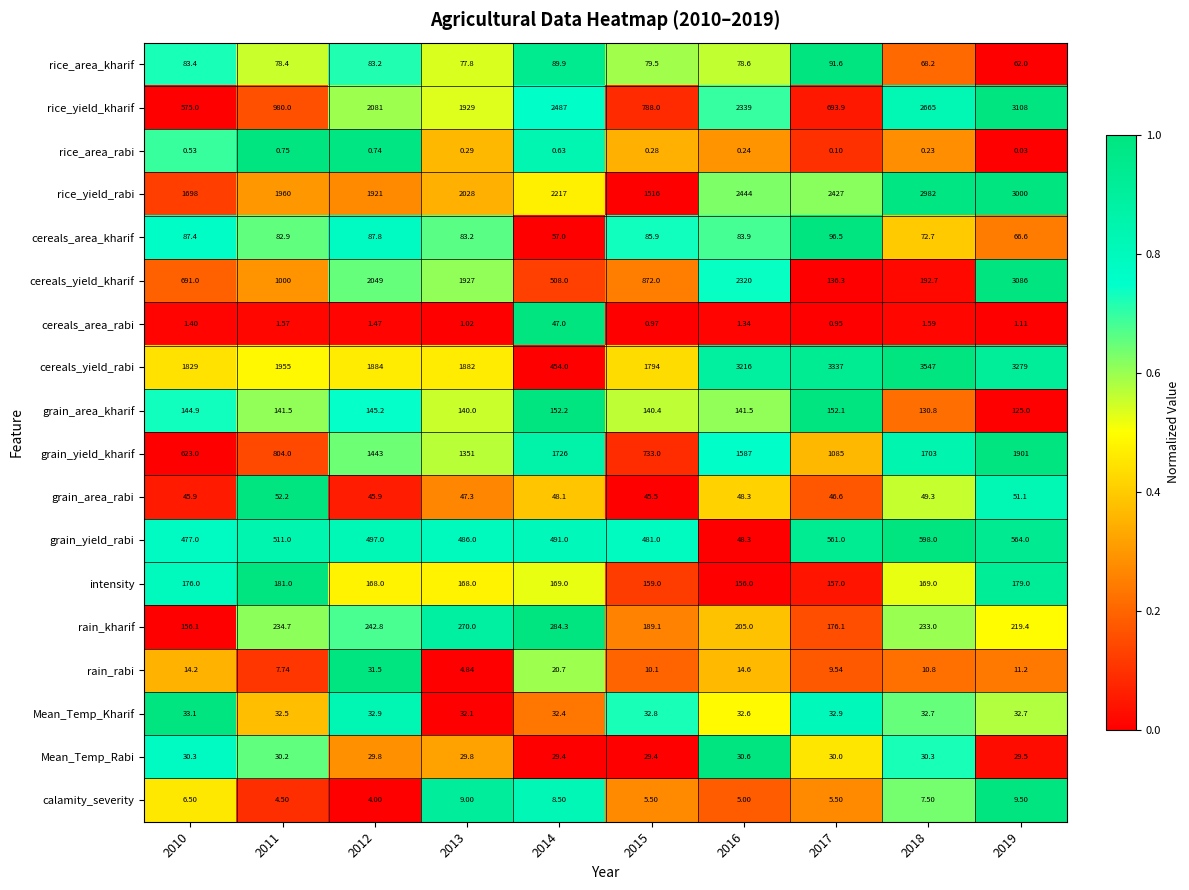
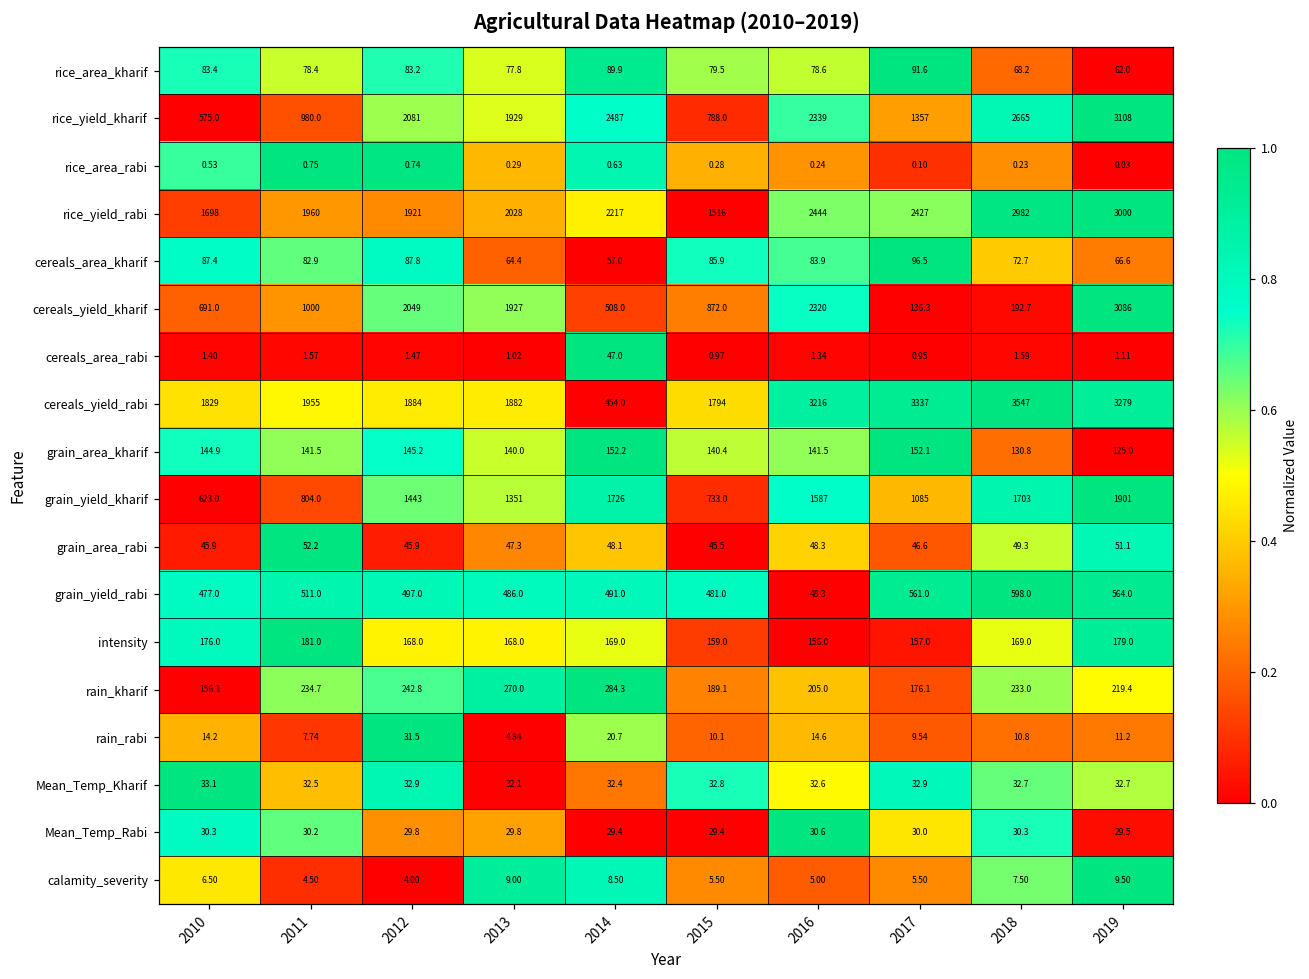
rice_yield_kharif, 2017: 693.9 -> 1357
cereals_area_kharif, 2013: 83.2 -> 64.4
